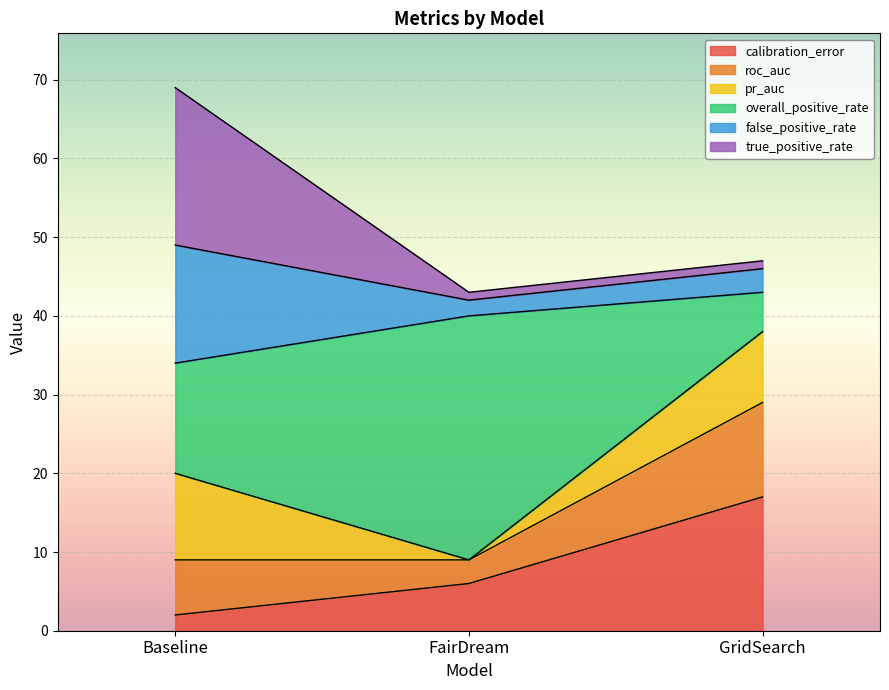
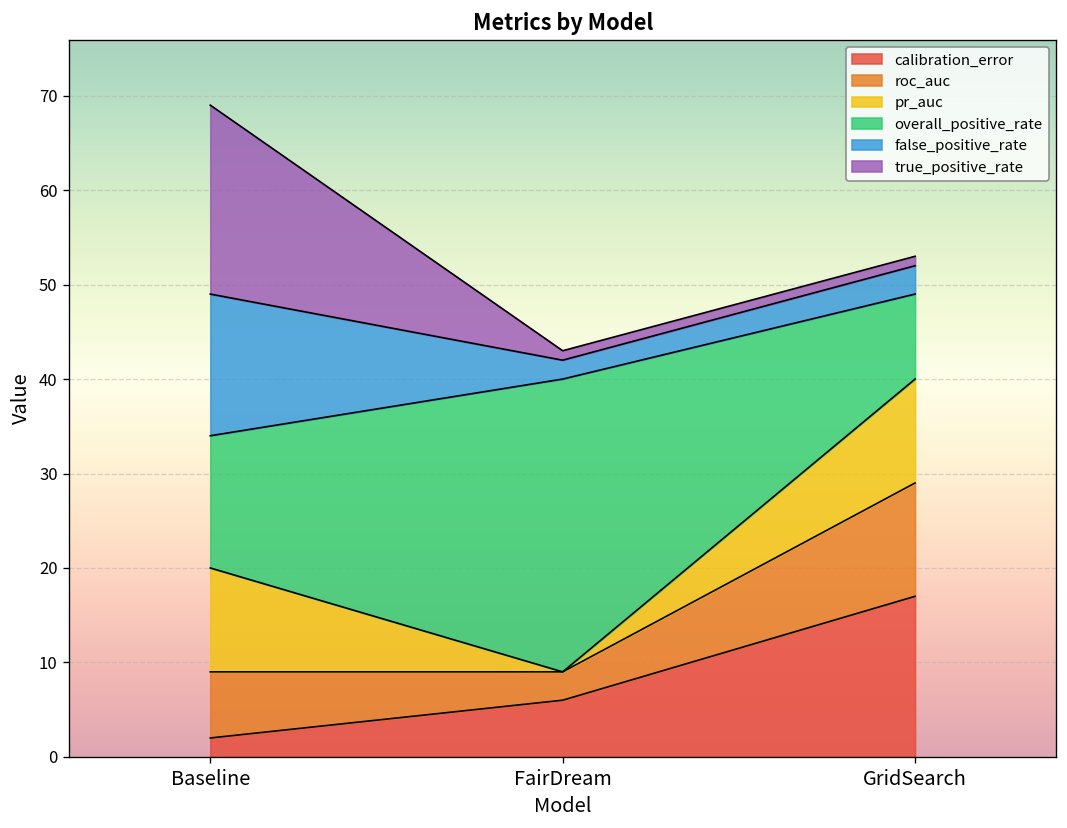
pr_auc, GridSearch: 9 -> 11
overall_positive_rate, GridSearch: 5 -> 9
